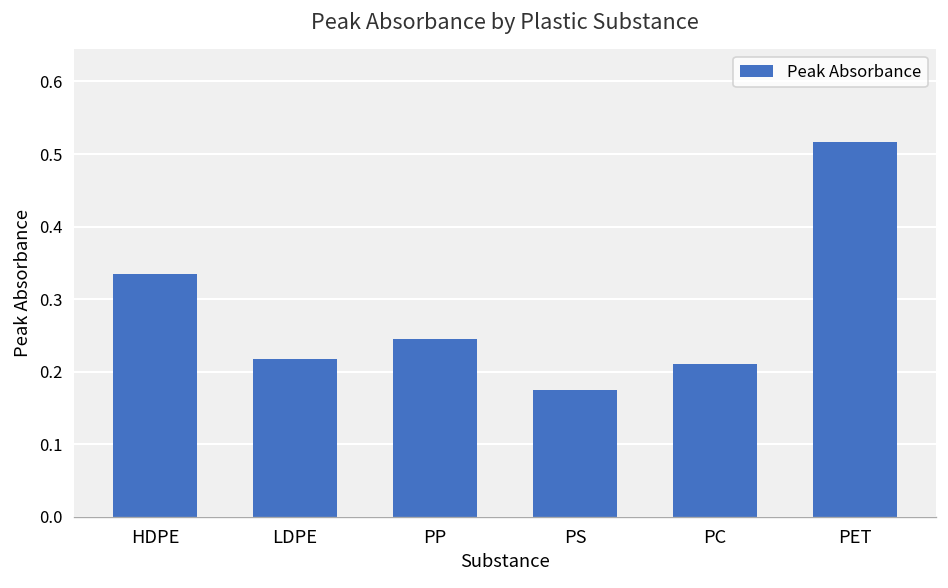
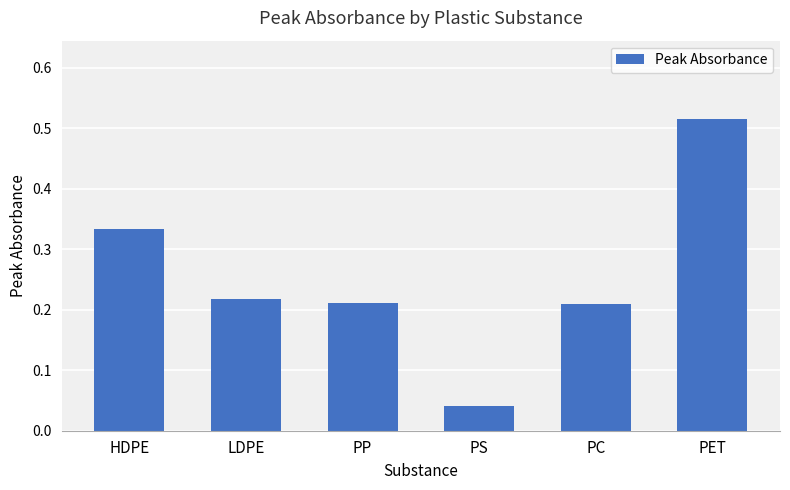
PP: 0.25 -> 0.21
PS: 0.18 -> 0.04
